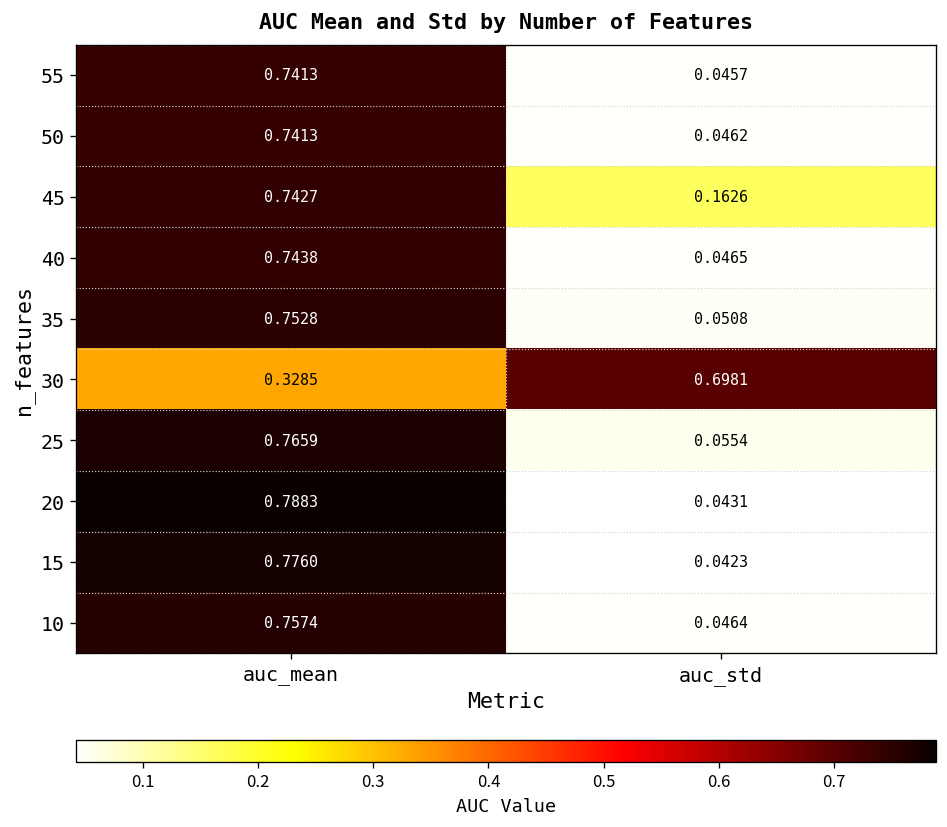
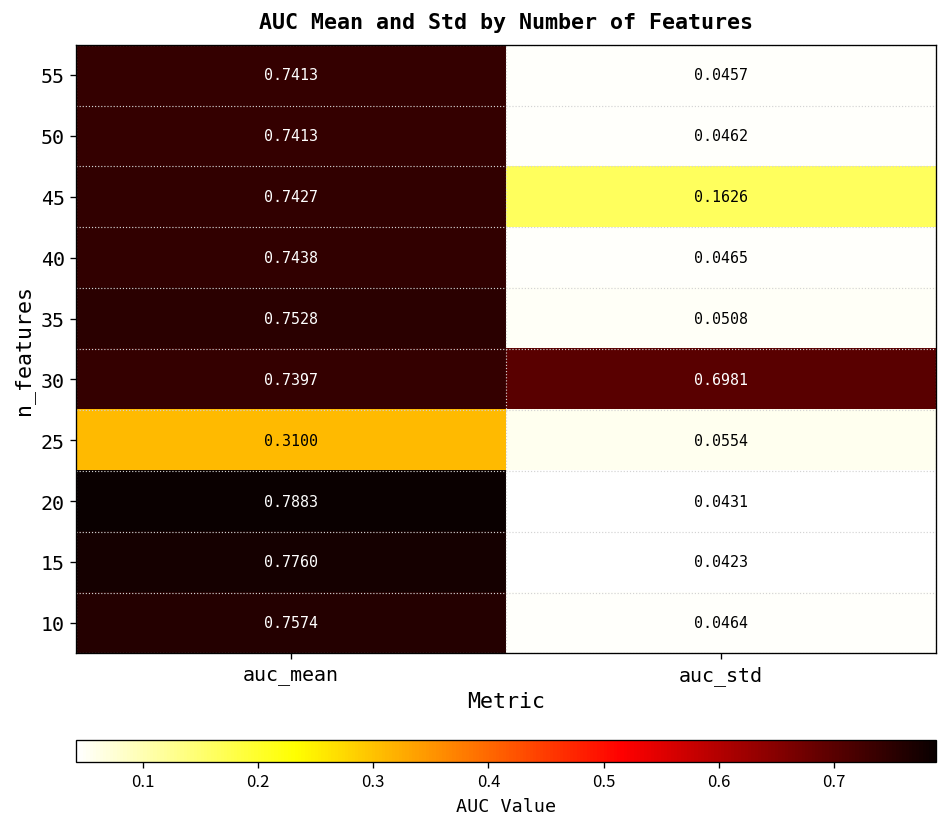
30, auc_mean: 0.3285 -> 0.7397
25, auc_mean: 0.7659 -> 0.3100
